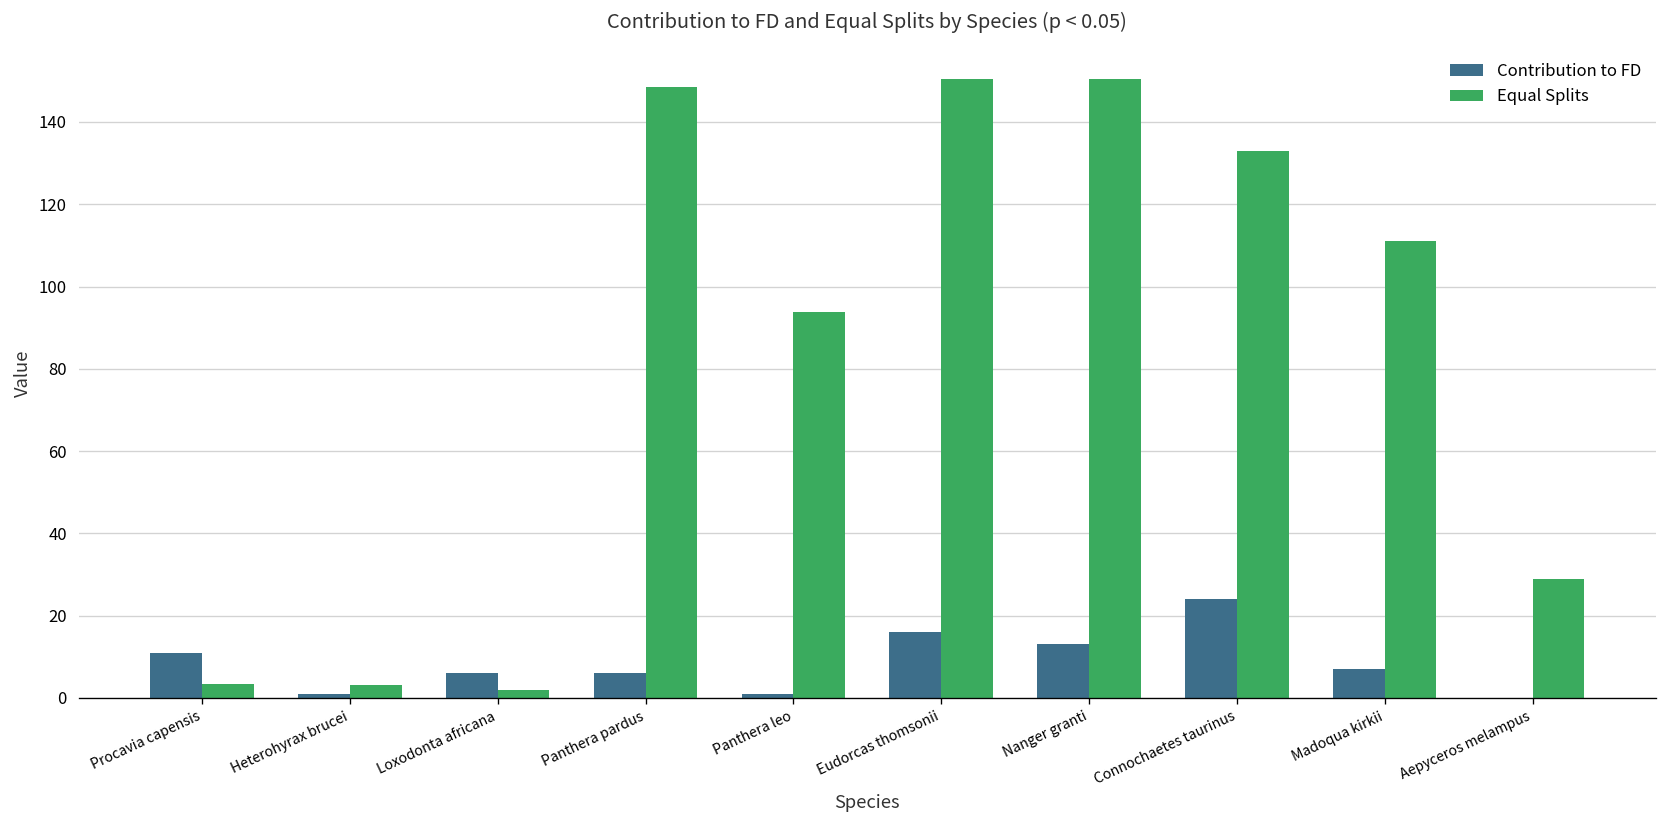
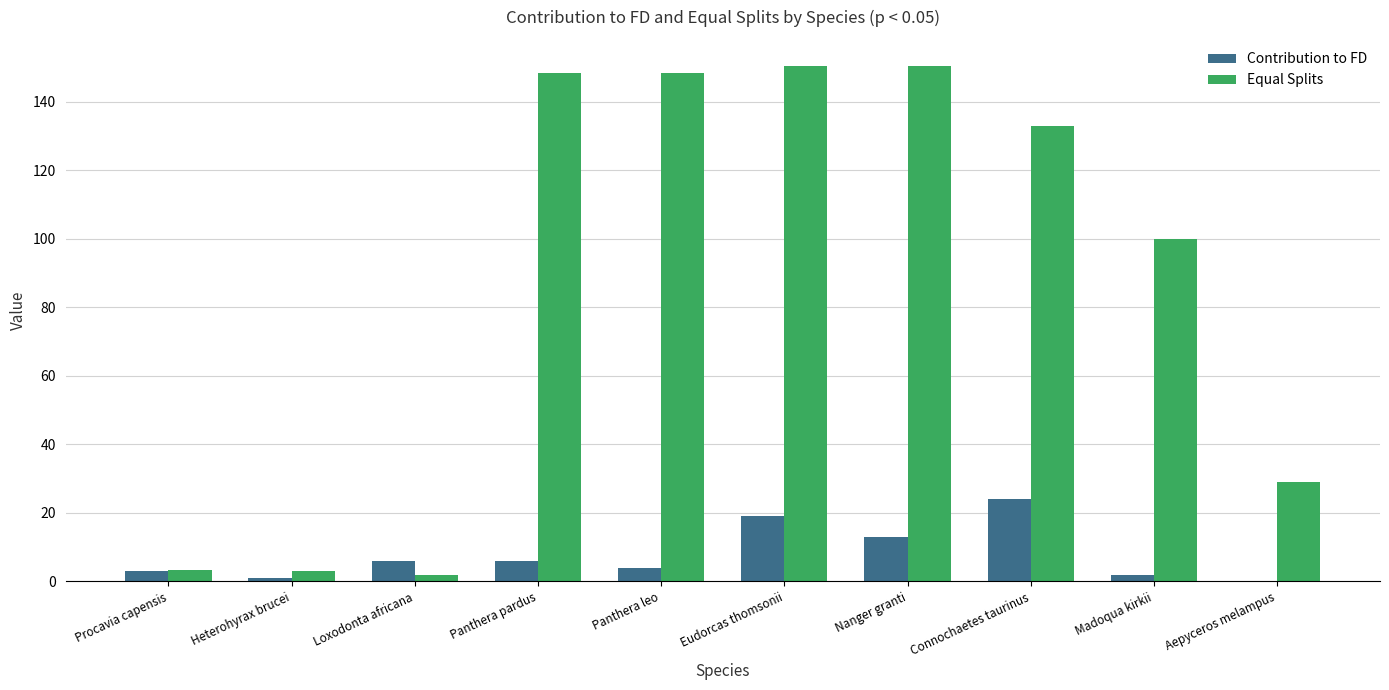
Contribution to FD, Procavia capensis: 11 -> 3
Contribution to FD, Panthera leo: 1 -> 4
Equal Splits, Panthera leo: 94 -> 149
Contribution to FD, Eudorcas thomsonii: 16 -> 19
Contribution to FD, Madoqua kirkii: 7 -> 2
Equal Splits, Madoqua kirkii: 111 -> 100
